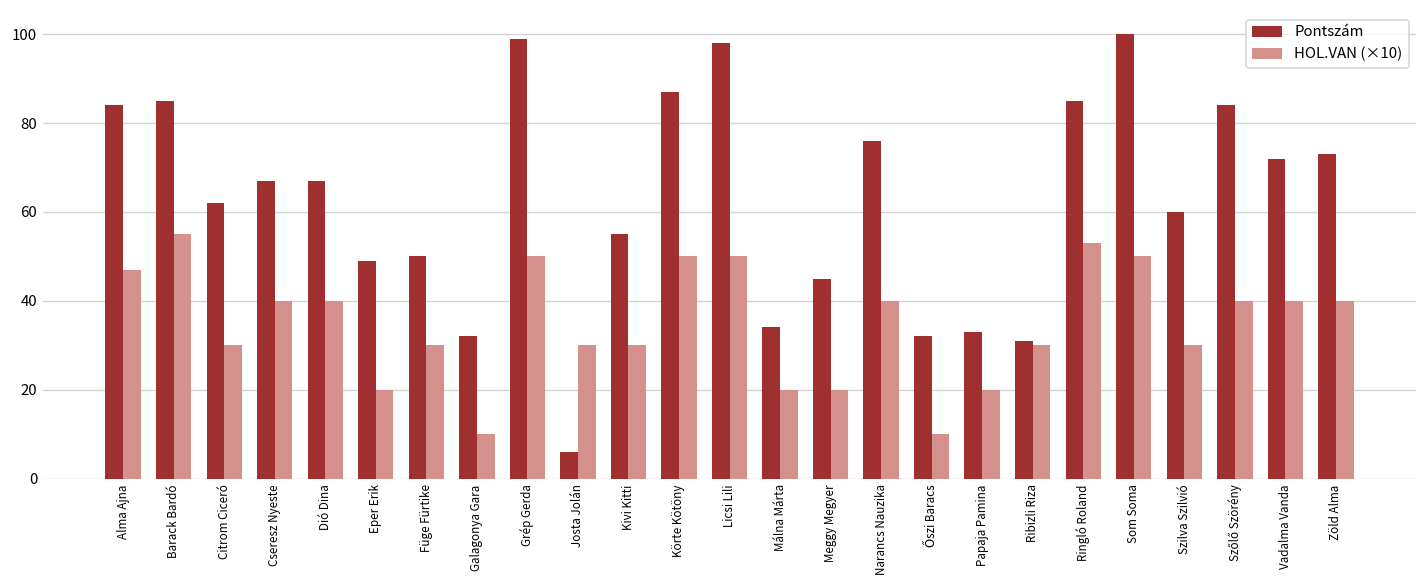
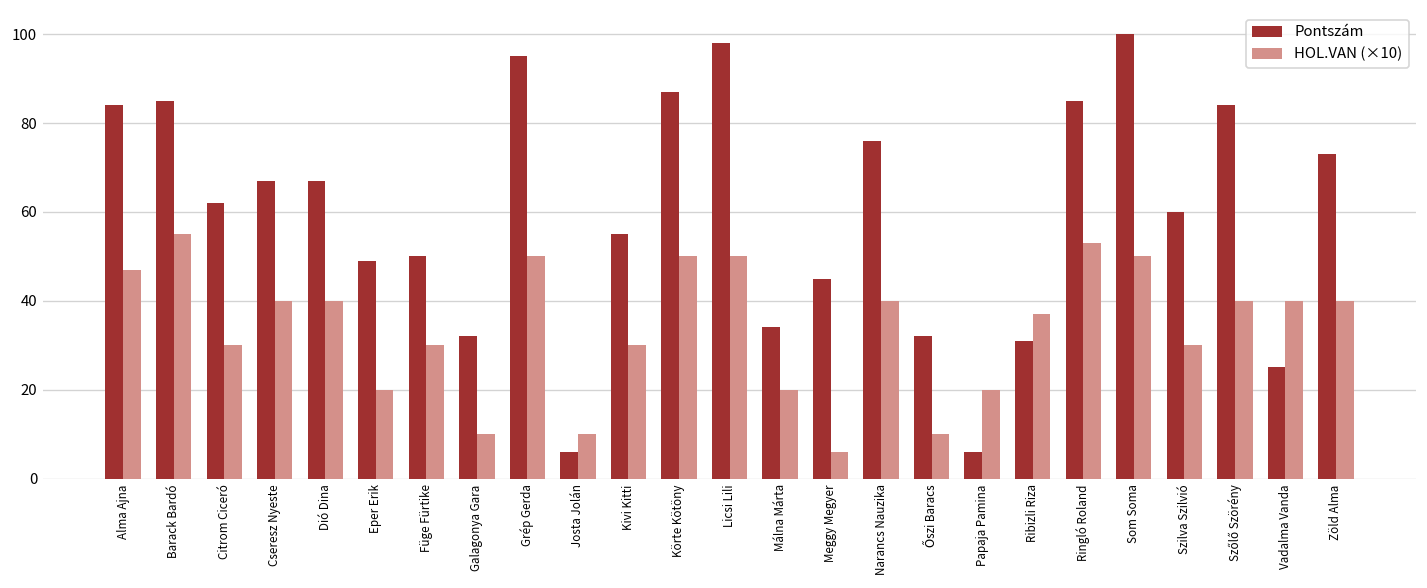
Pontszám, Grép Gerda: 99 -> 95
HOL.VAN (×10), Josta Jolán: 30 -> 10
HOL.VAN (×10), Meggy Megyer: 20 -> 6
Pontszám, Papaja Pamina: 33 -> 6
HOL.VAN (×10), Ribizli Riza: 30 -> 37
Pontszám, Vadalma Vanda: 72 -> 25
